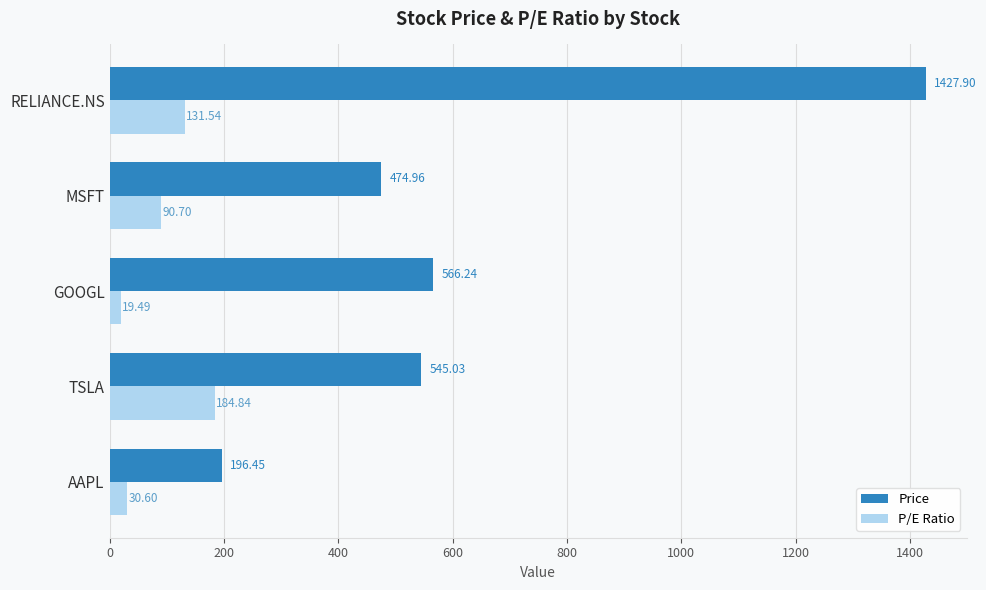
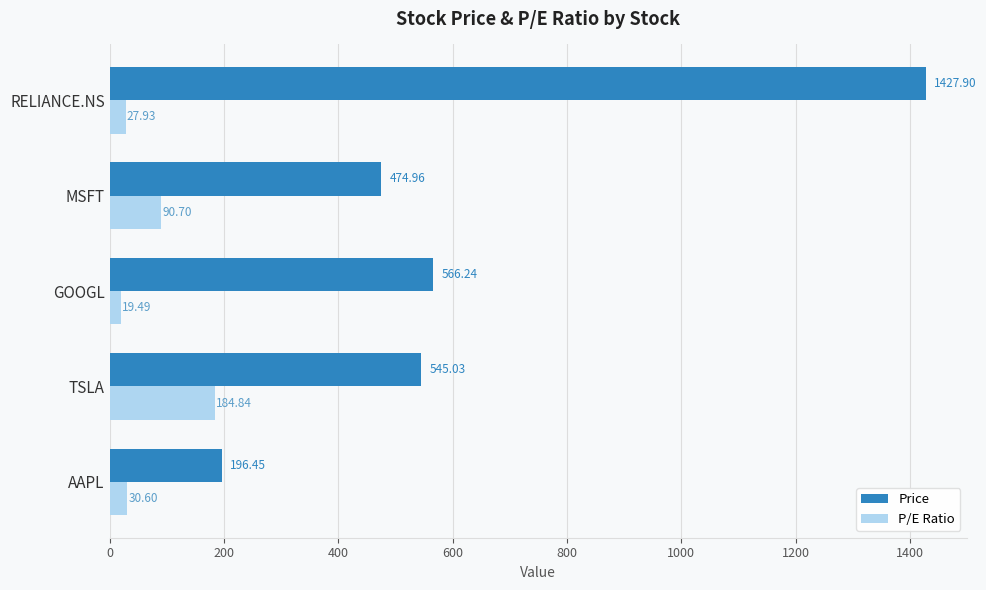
P/E Ratio, RELIANCE.NS: 131.54 -> 27.93
